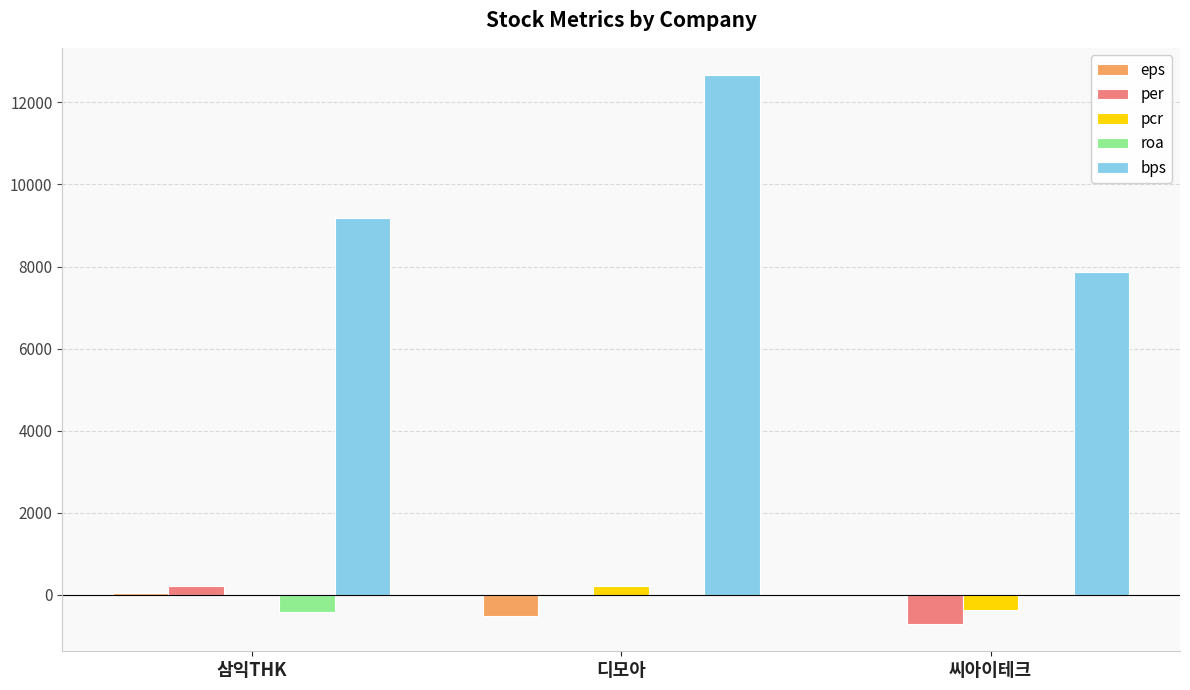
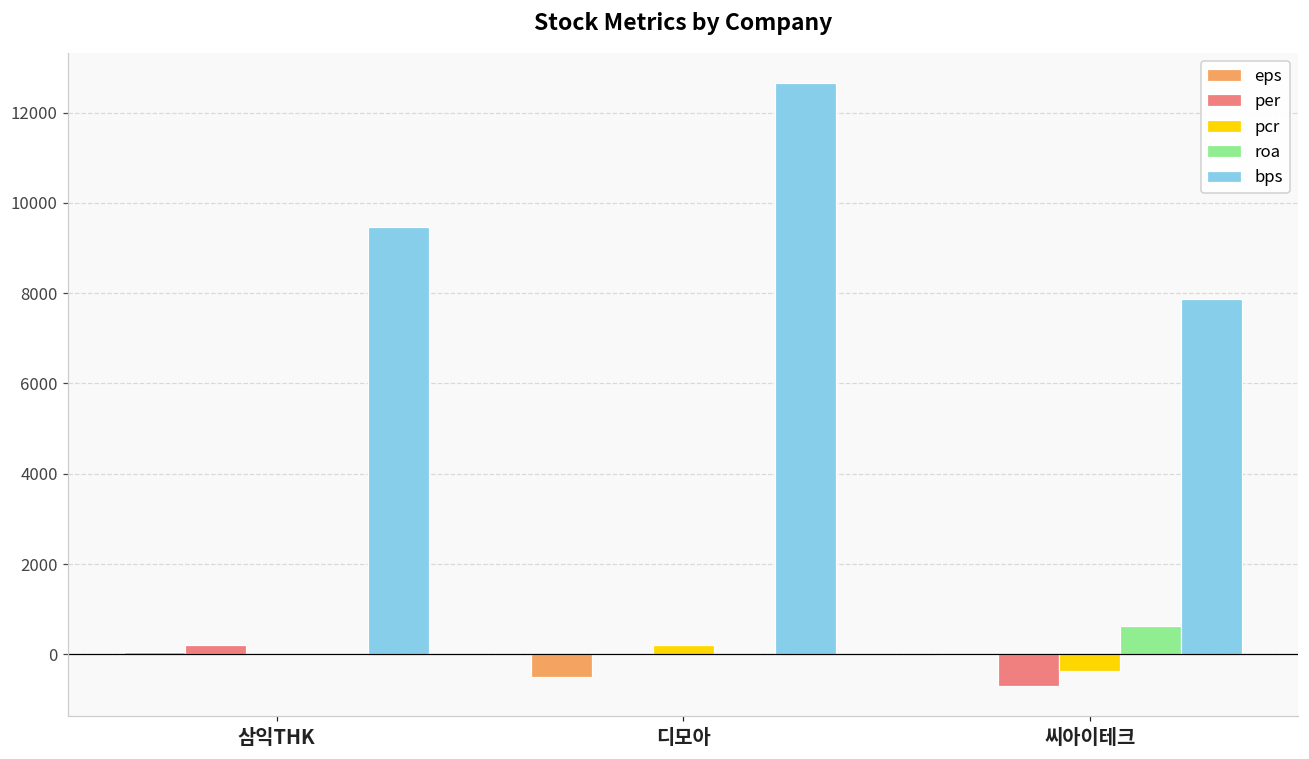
roa, 삼익THK: -400 -> 0
bps, 삼익THK: 9200 -> 9500
roa, 씨아이테크: 0 -> 600
